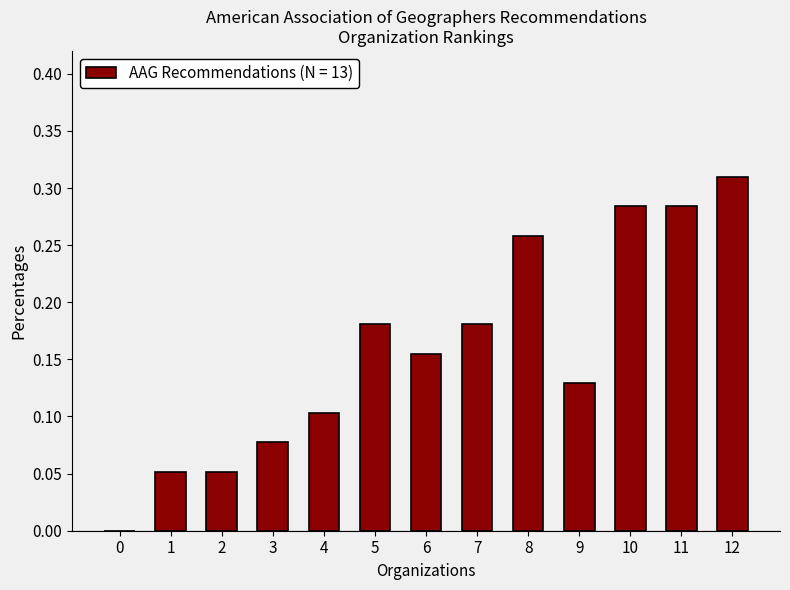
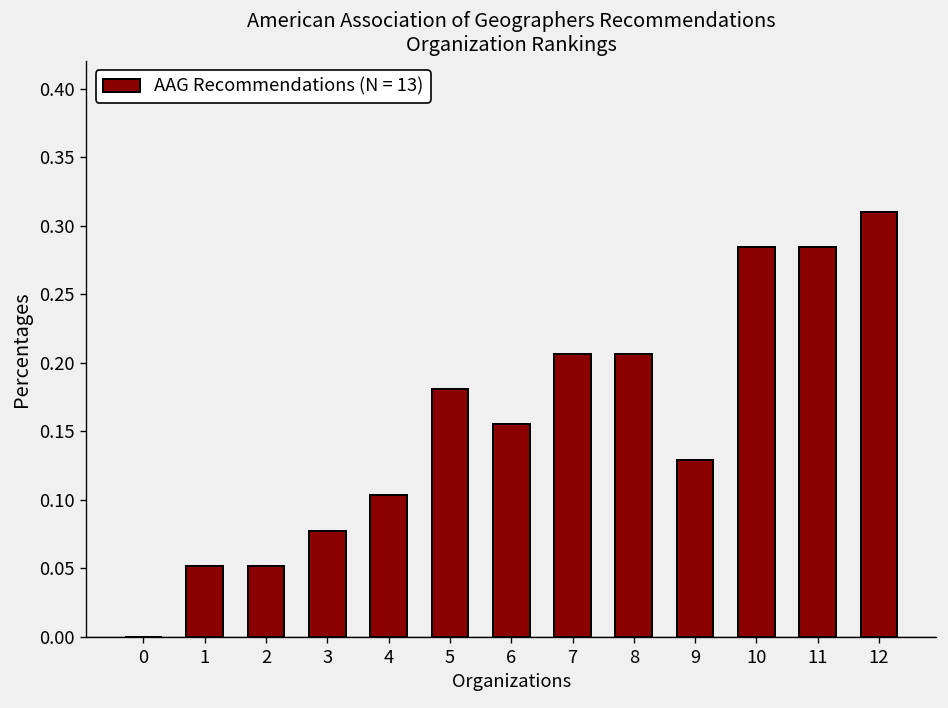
7: 0.181 -> 0.207
8: 0.258 -> 0.207
